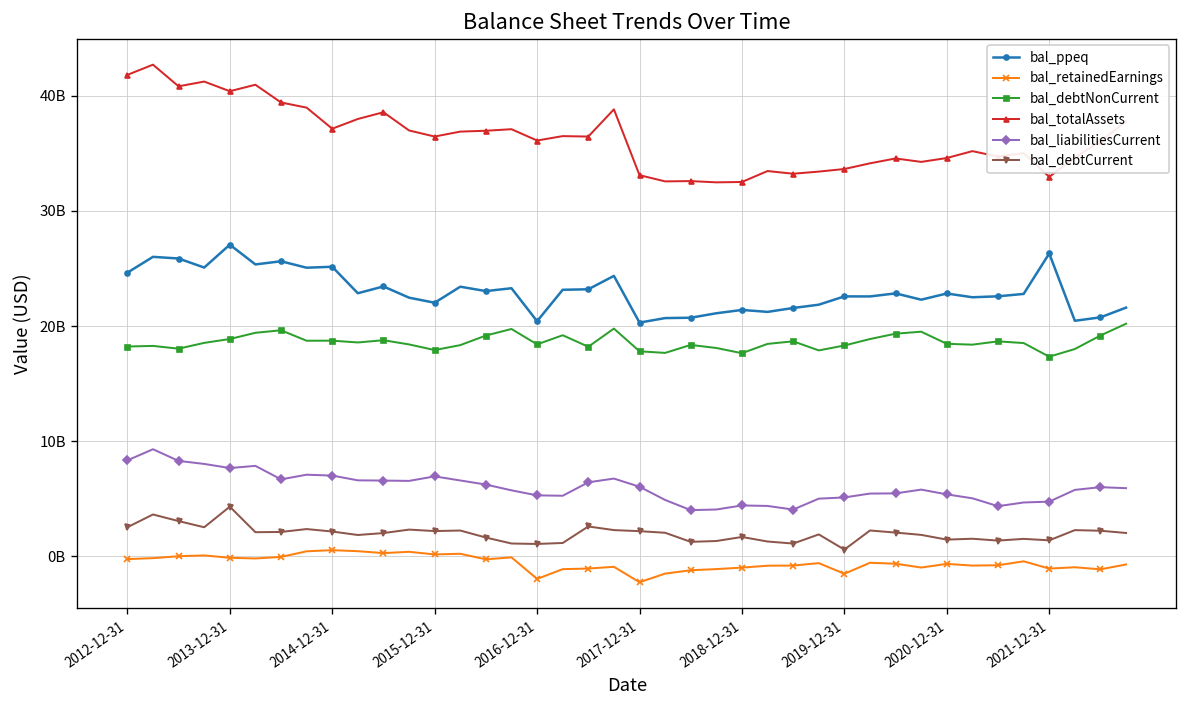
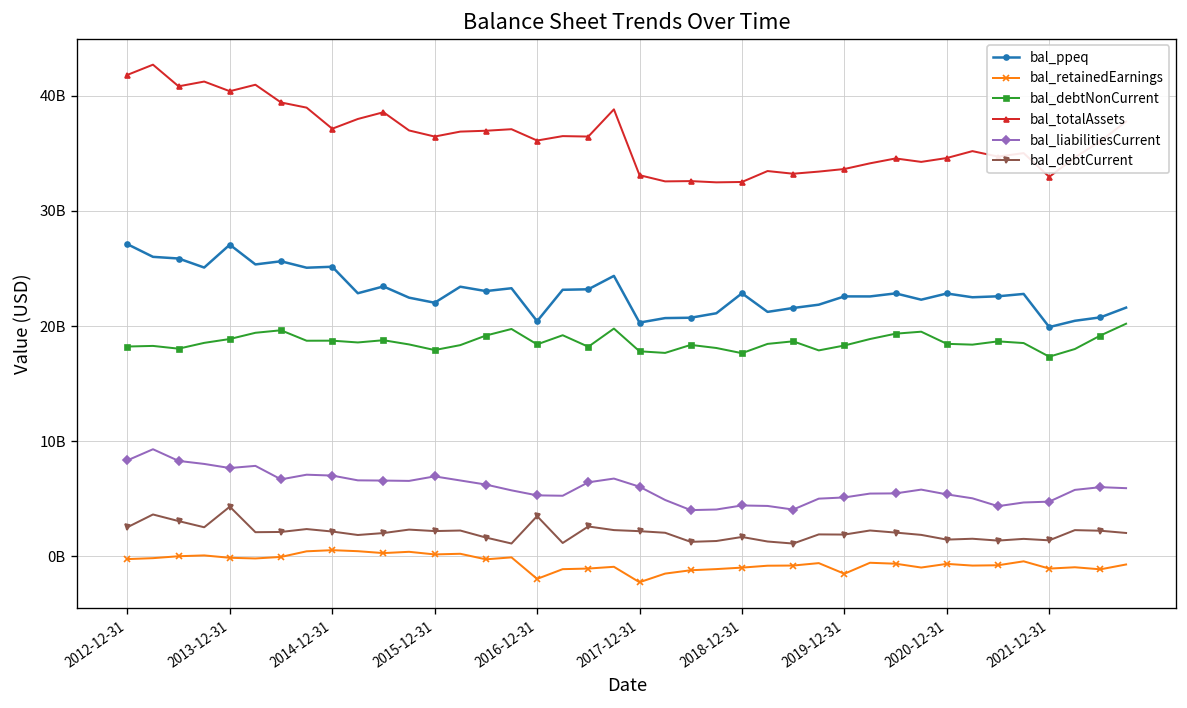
bal_ppeq, 2012-12-31: 25000000000 -> 27000000000
bal_debtCurrent, 2016-12-31: 1000000000 -> 3000000000
bal_ppeq, 2018-12-31: 21000000000 -> 23000000000
bal_debtCurrent, 2019-12-31: 1000000000 -> 2000000000
bal_ppeq, 2021-12-31: 26000000000 -> 20000000000
